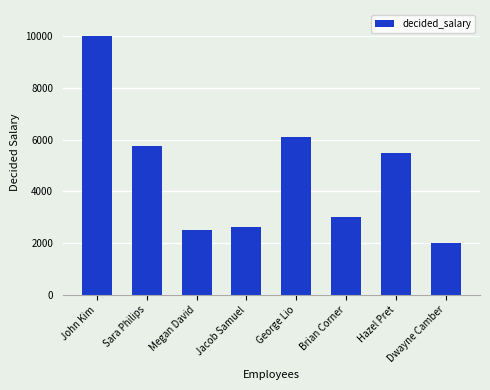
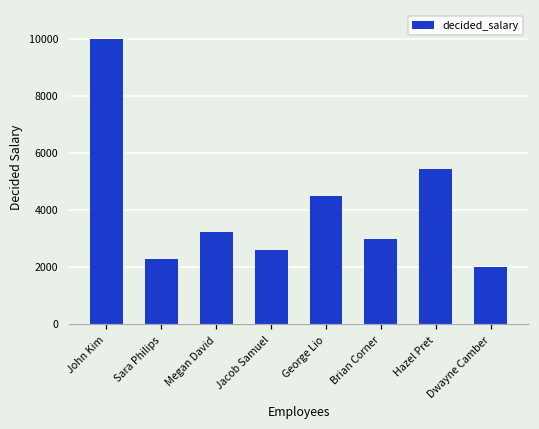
Sara Philips: 5700 -> 2300
Megan David: 2500 -> 3200
George Lio: 6100 -> 4500
